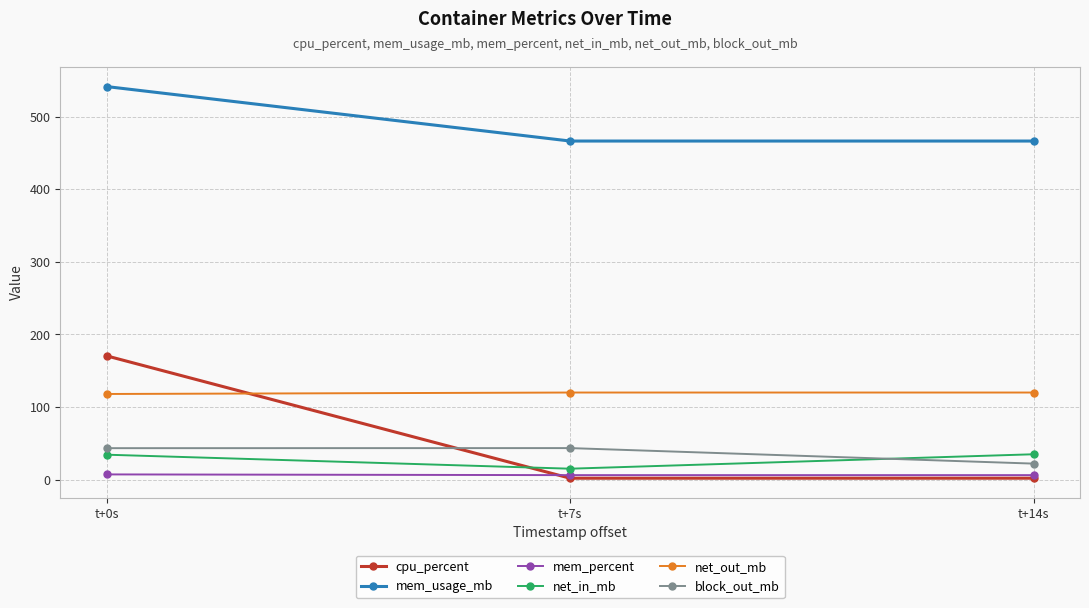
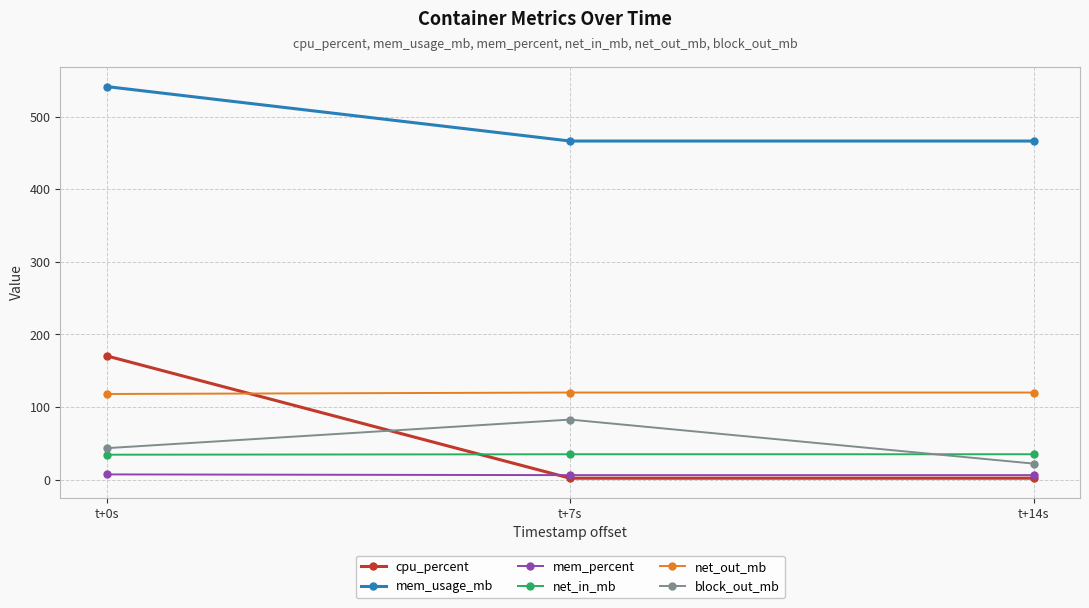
net_in_mb, t+7s: 20 -> 30
block_out_mb, t+7s: 40 -> 80
